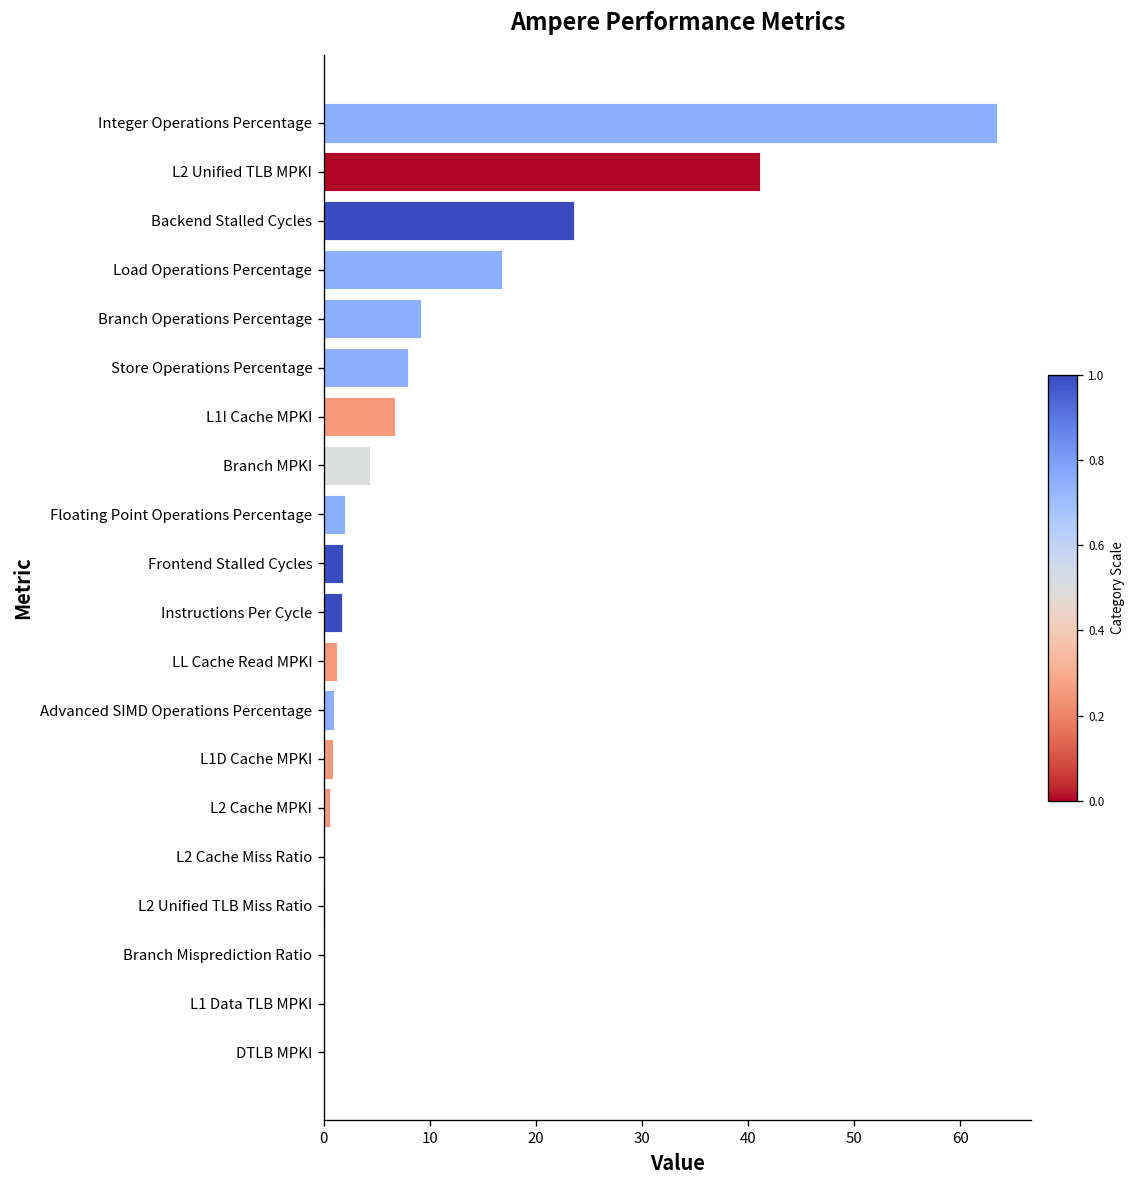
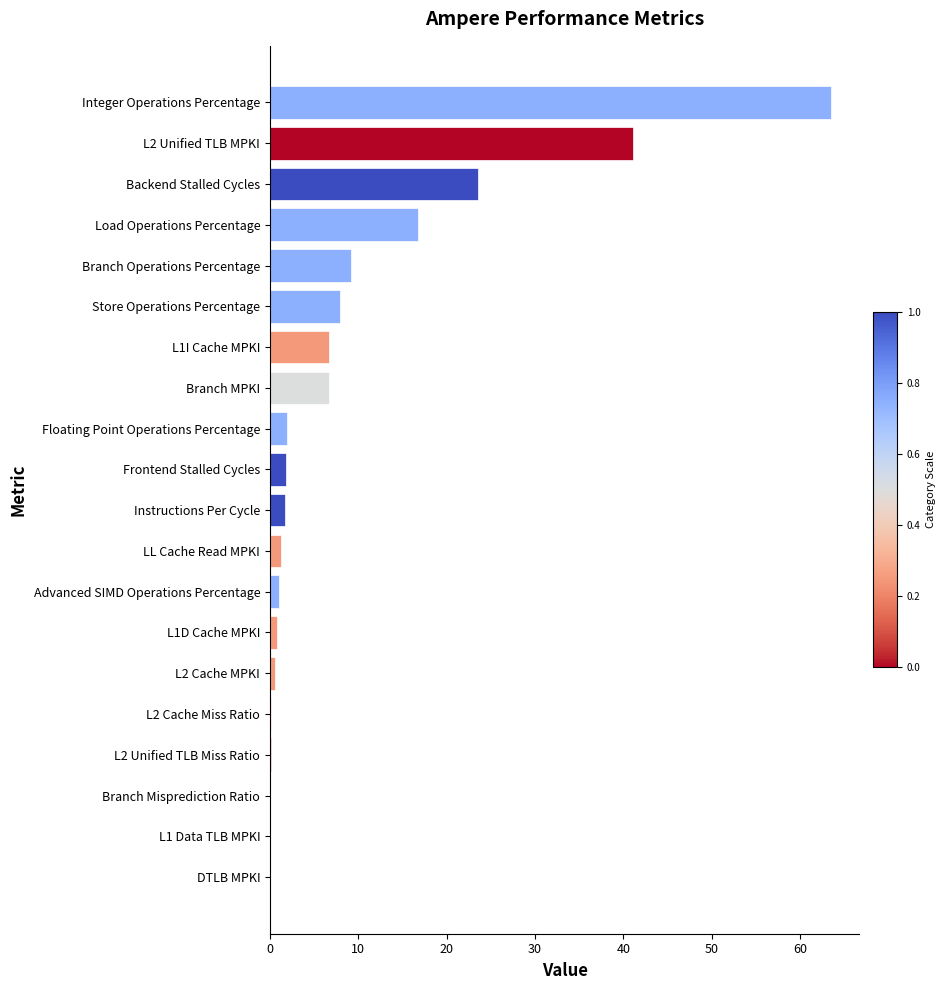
Branch MPKI: 4 -> 7
